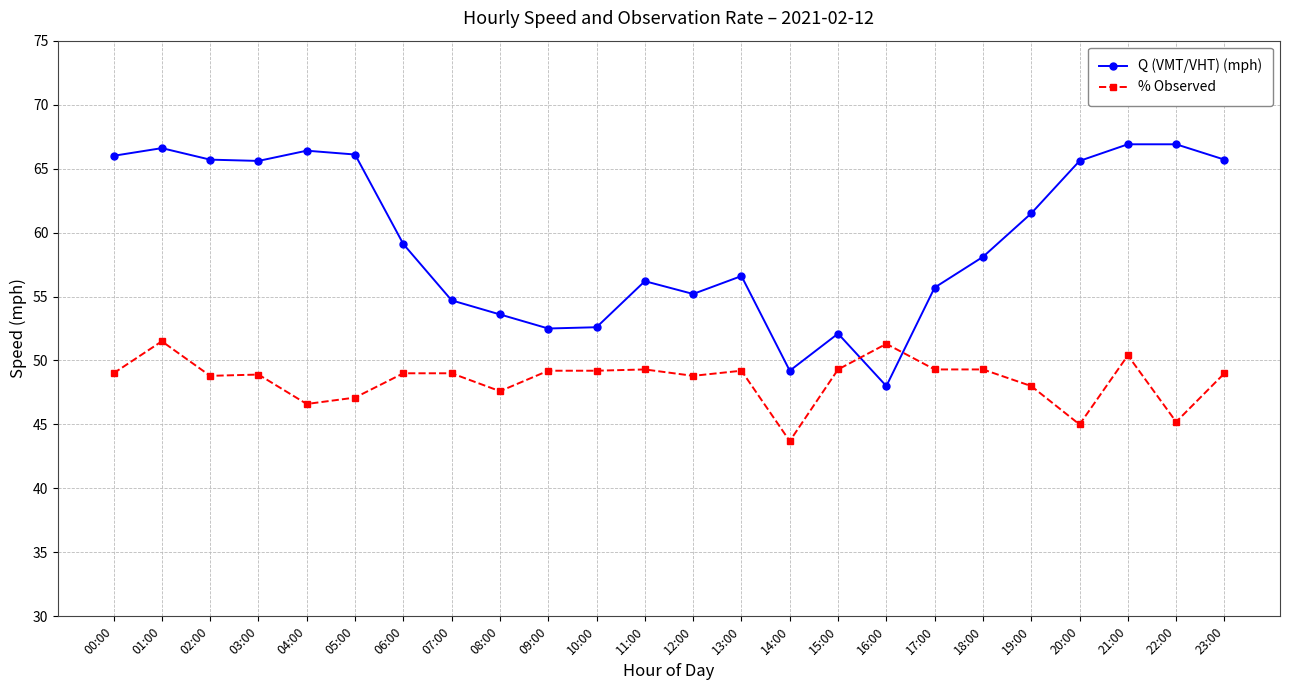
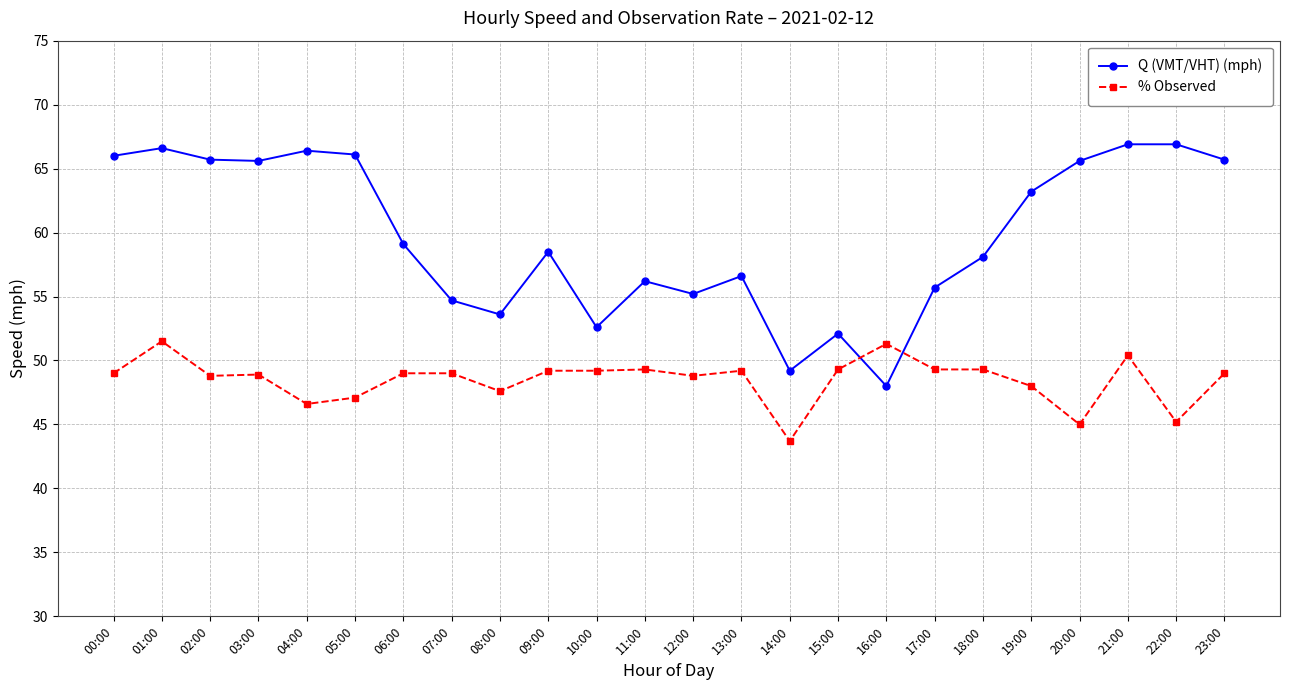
Q (VMT/VHT) (mph), 09:00: 52.5 -> 58.5
Q (VMT/VHT) (mph), 19:00: 61.5 -> 63.2
